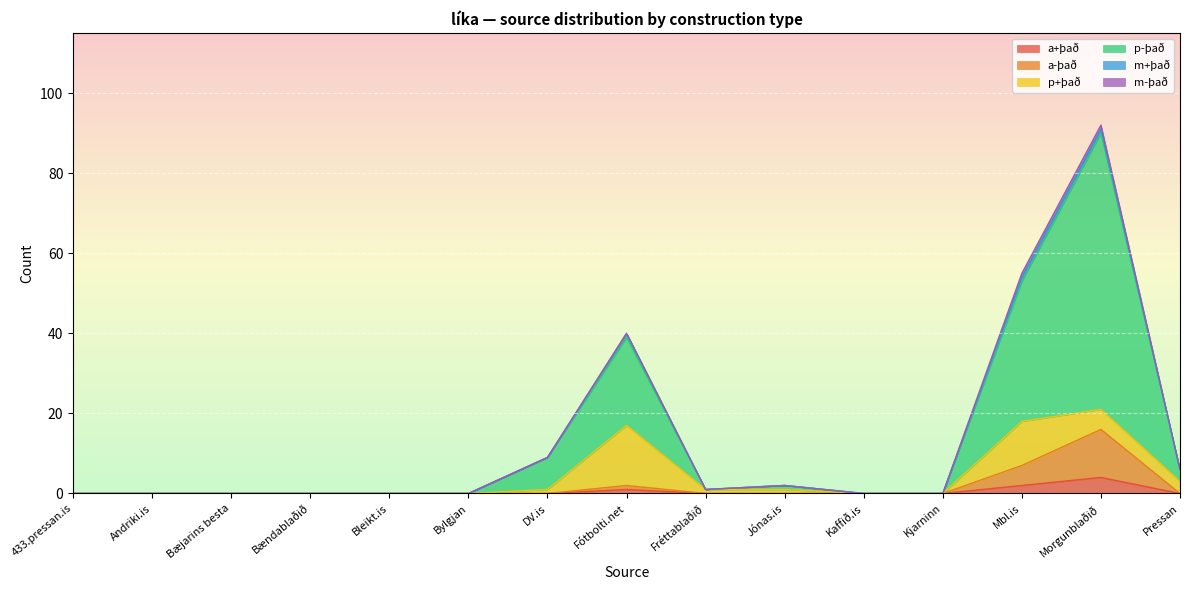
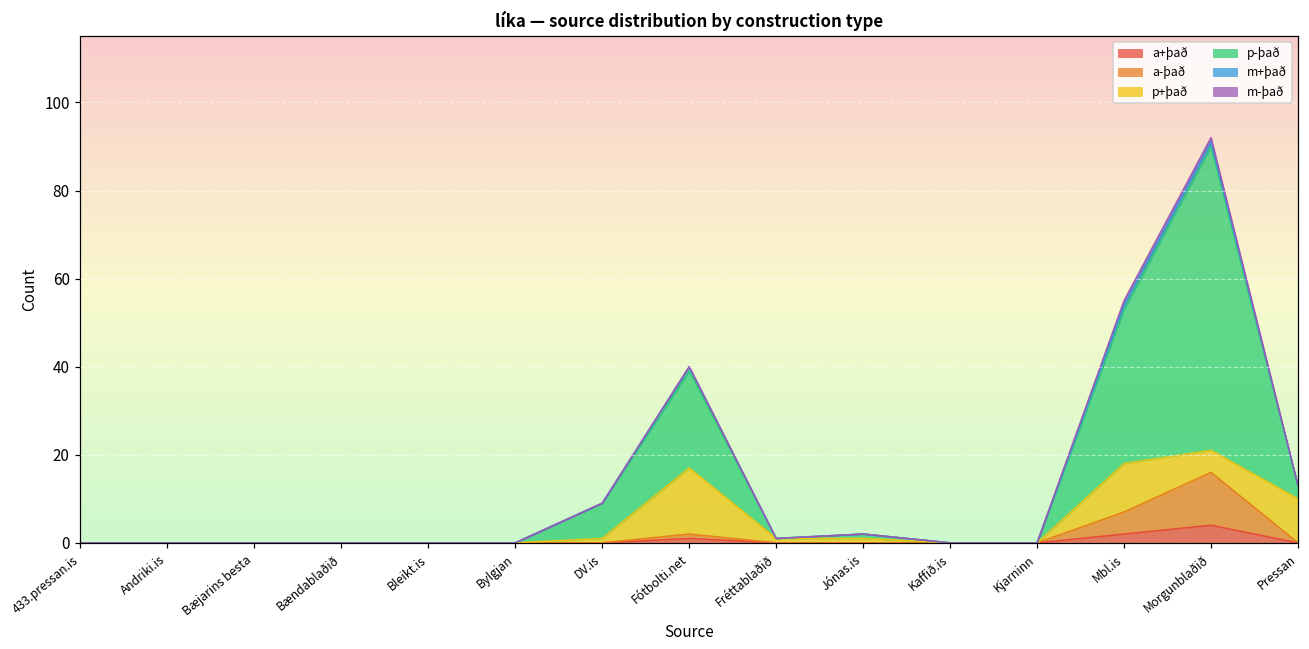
p+það, Pressan: 3 -> 10
